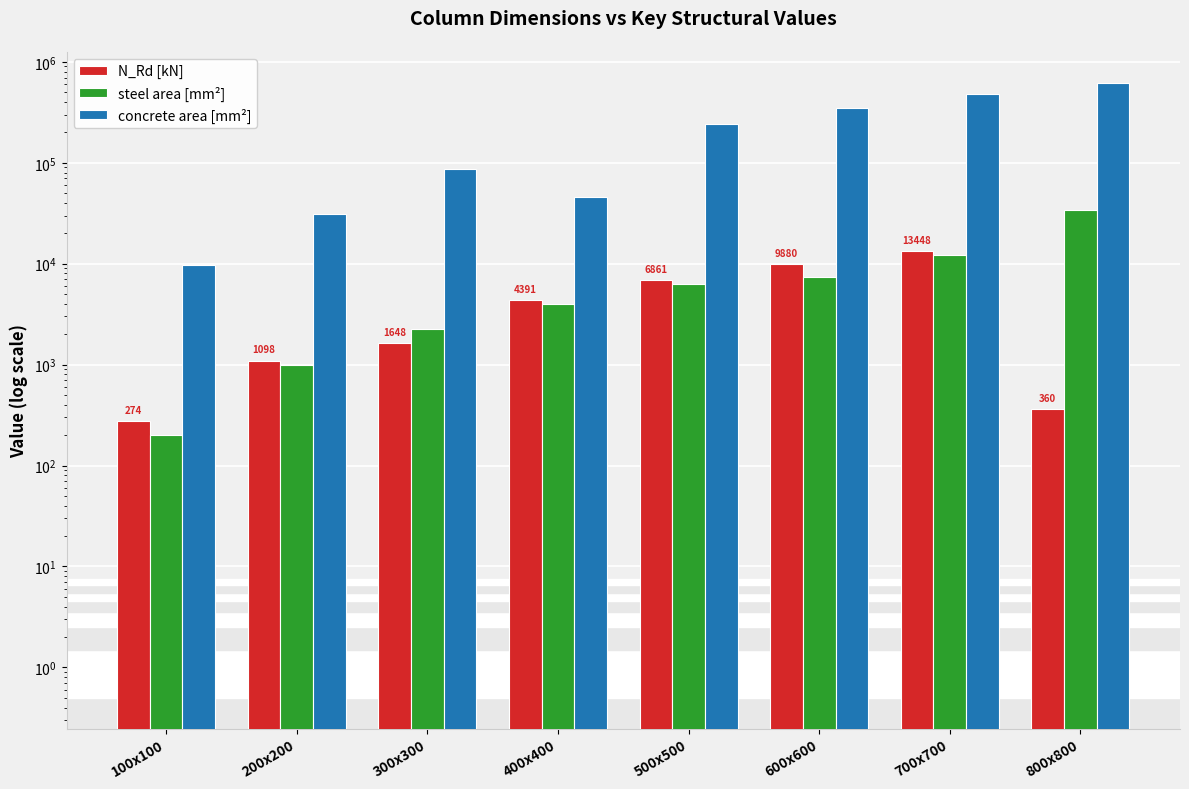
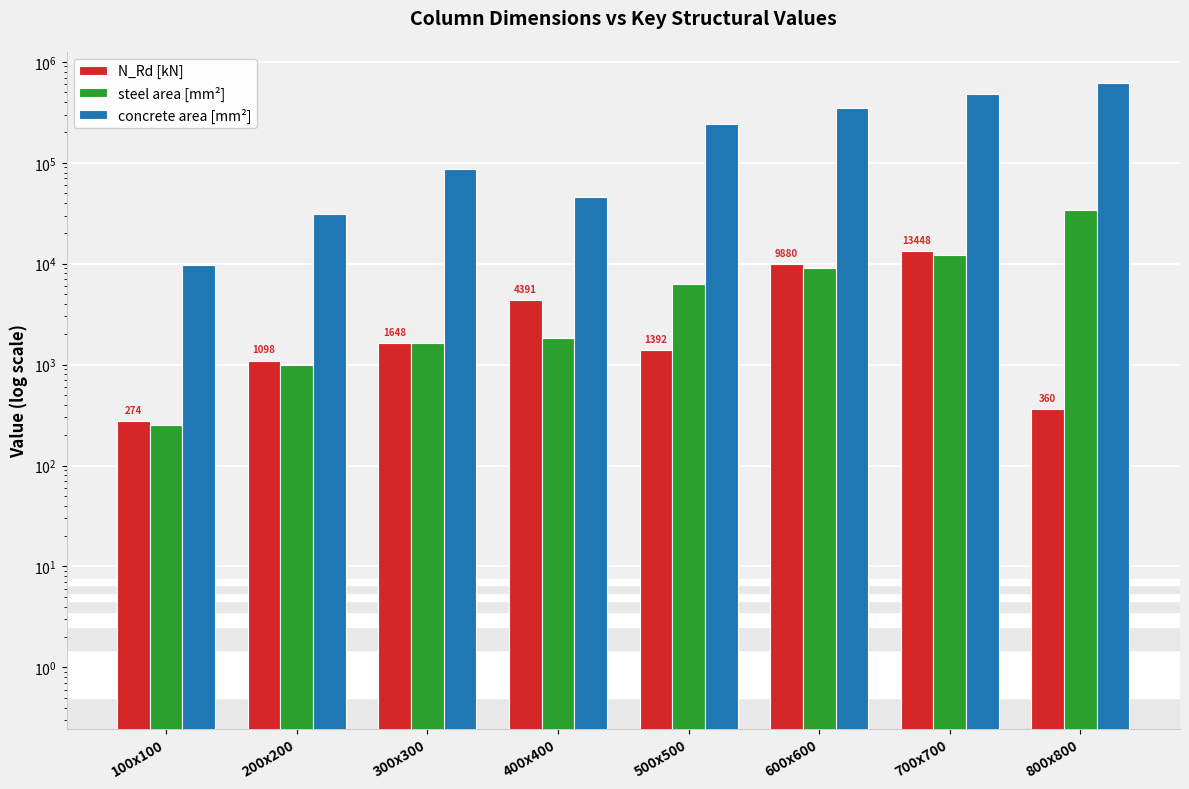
steel area [mm²], 100x100: 200 -> 250
steel area [mm²], 300x300: 2300 -> 1600
steel area [mm²], 400x400: 4000 -> 1800
N_Rd [kN], 500x500: 6861 -> 1392
steel area [mm²], 600x600: 7000 -> 9000
